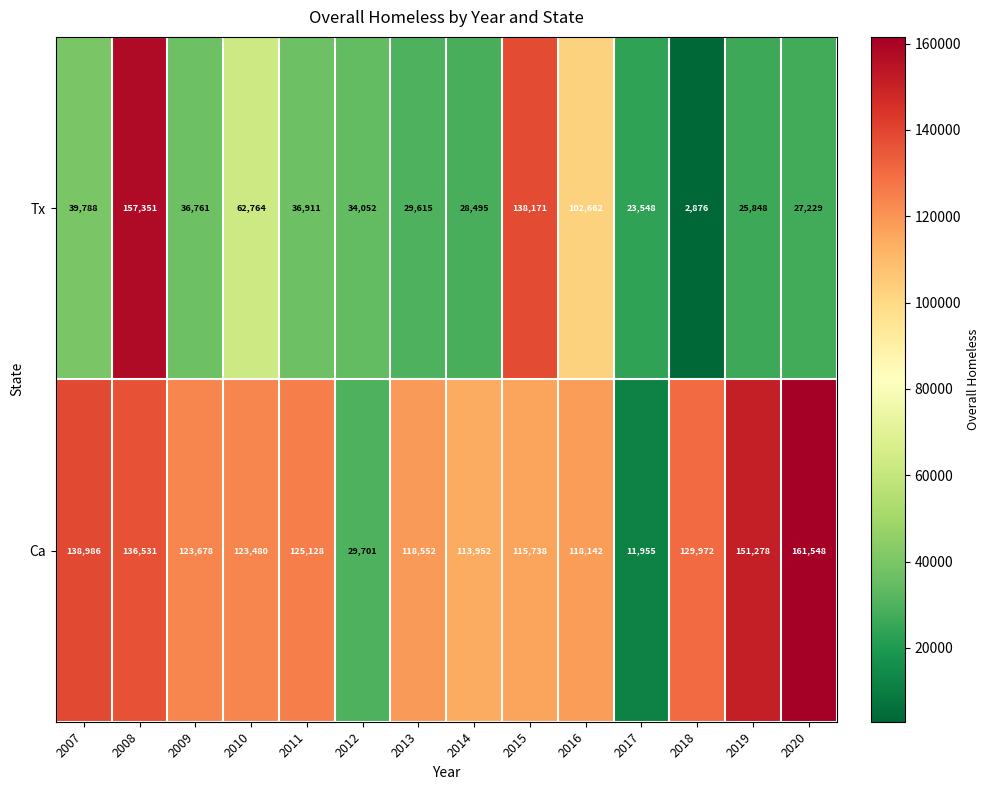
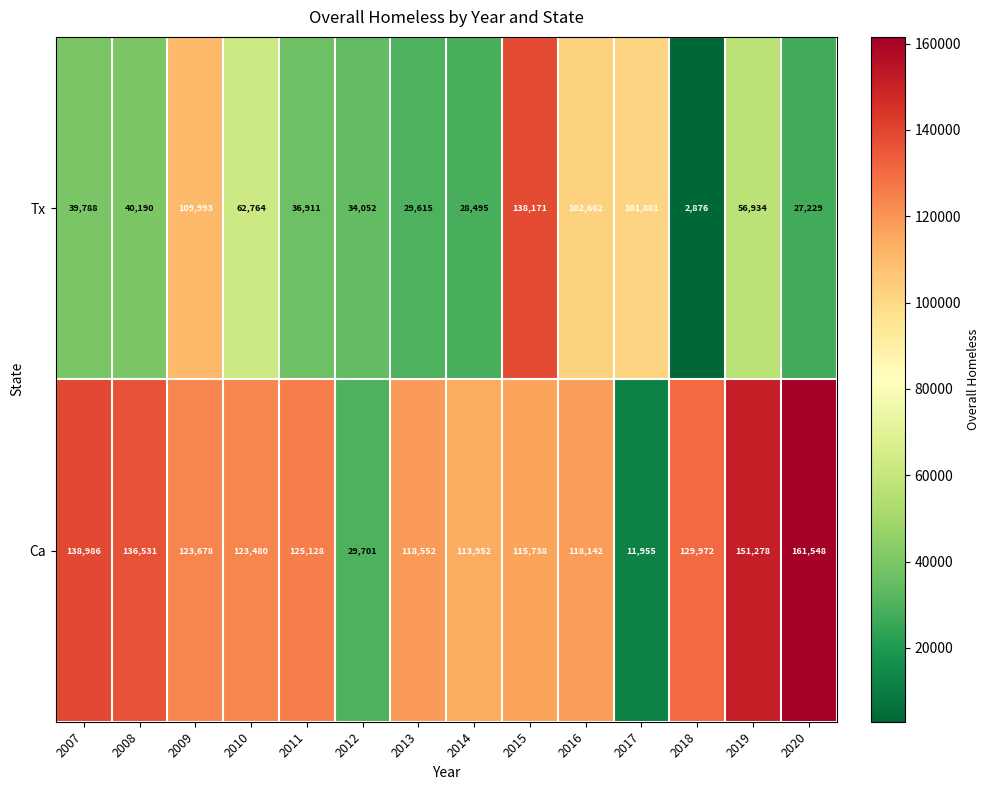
Tx, 2008: 157,351 -> 40,190
Tx, 2009: 36,761 -> 109,993
Tx, 2017: 23,548 -> 101,881
Tx, 2019: 25,848 -> 56,934
